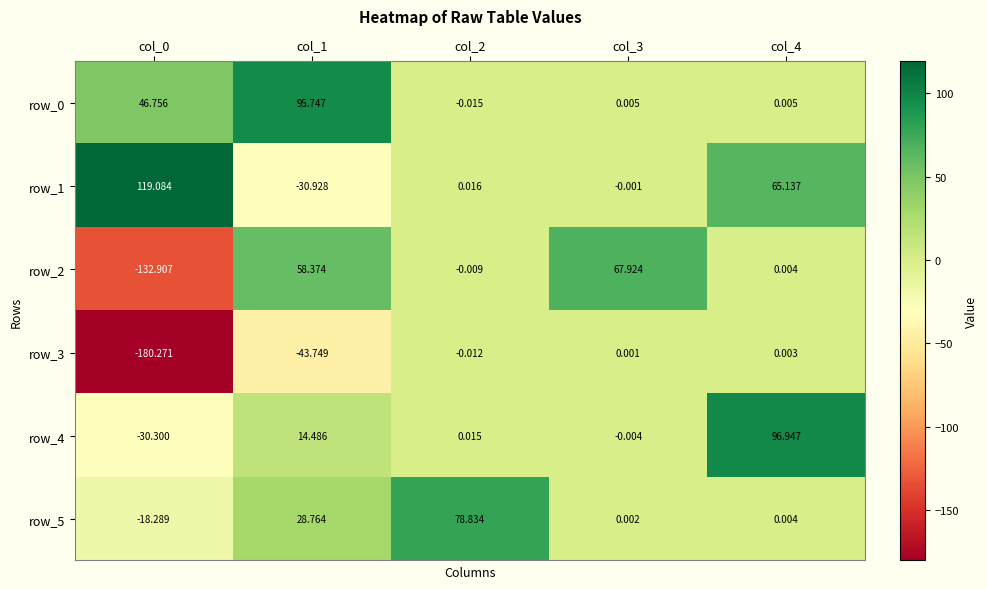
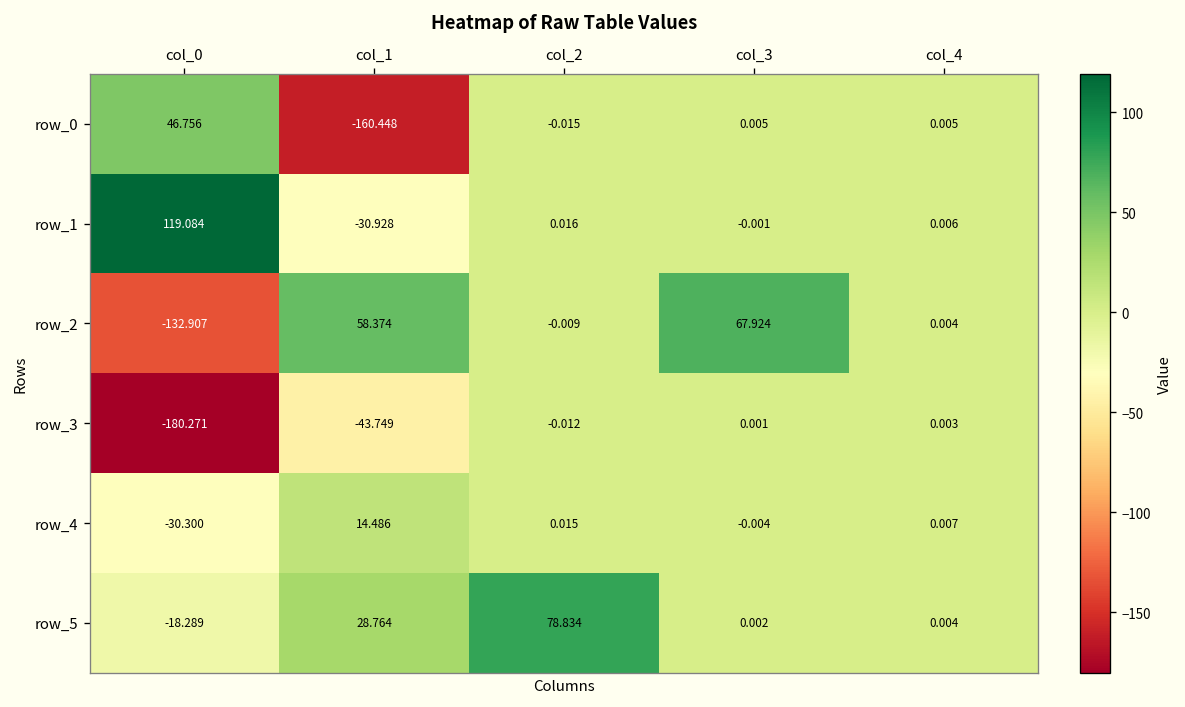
row_0, col_1: 95.747 -> -160.448
row_1, col_4: 65.137 -> 0.006
row_4, col_4: 96.947 -> 0.007
